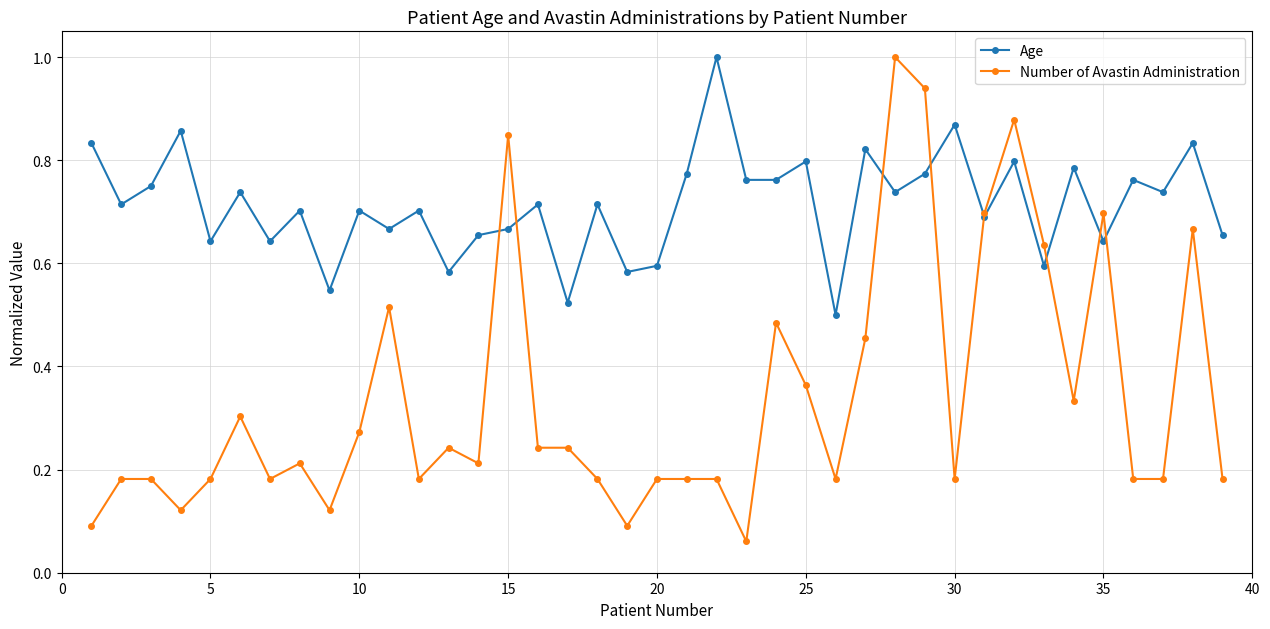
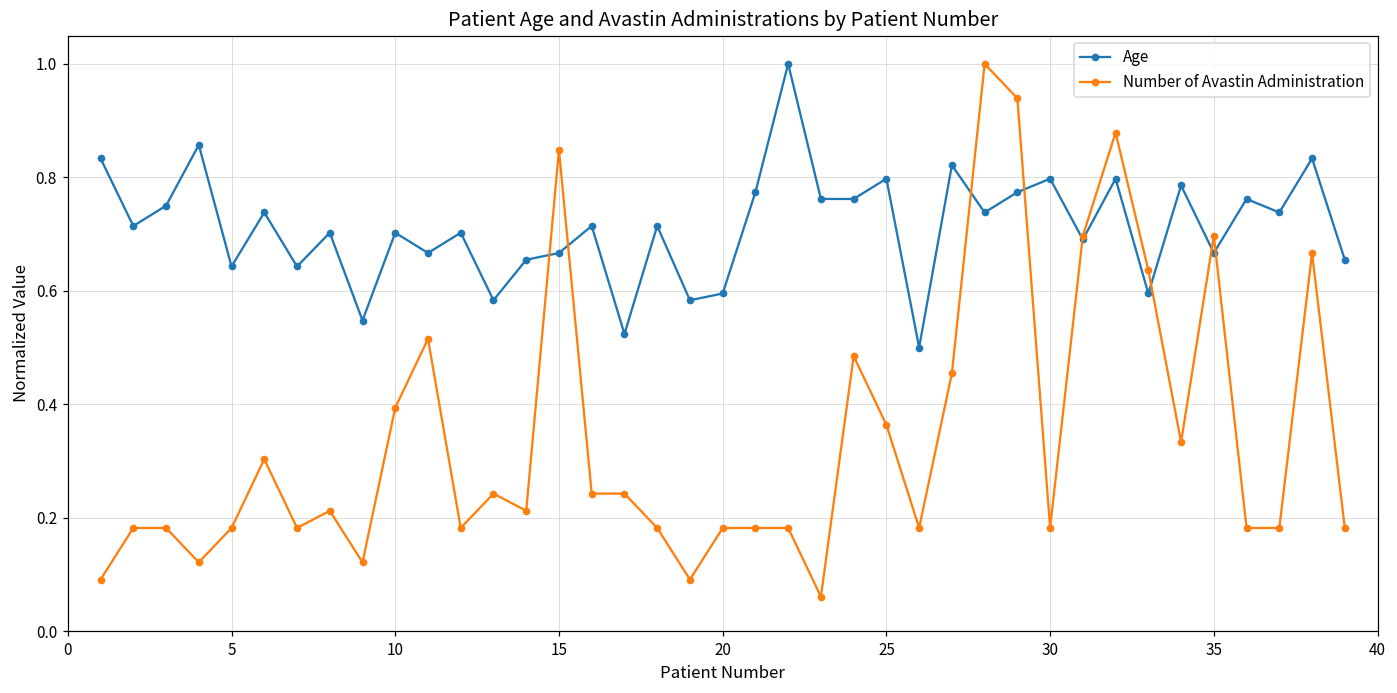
Number of Avastin Administration, 10: 0.27 -> 0.39
Age, 30: 0.87 -> 0.80
Age, 35: 0.64 -> 0.67
